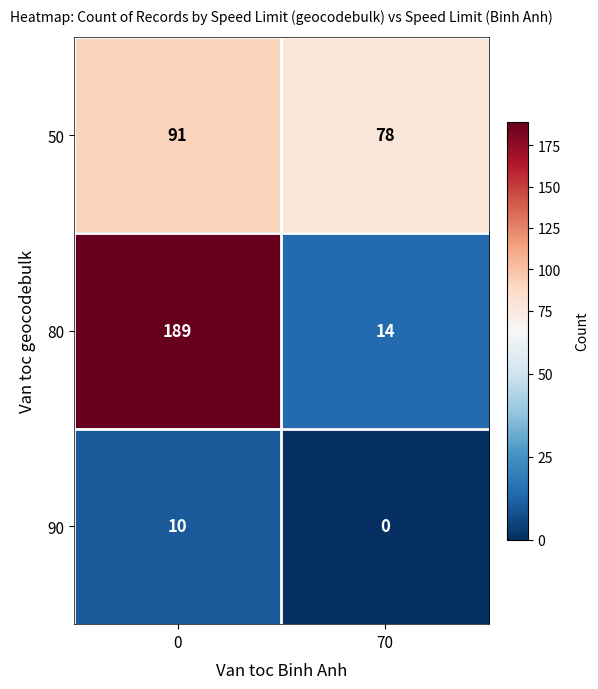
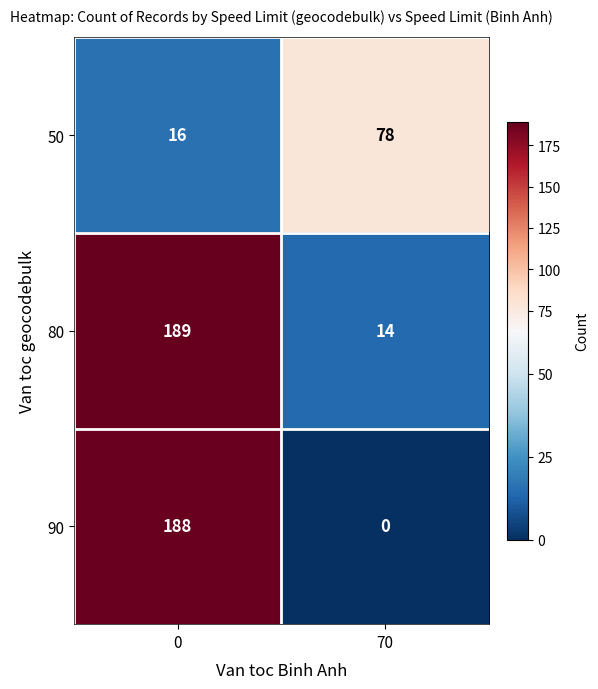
50, 0: 91 -> 16
90, 0: 10 -> 188
